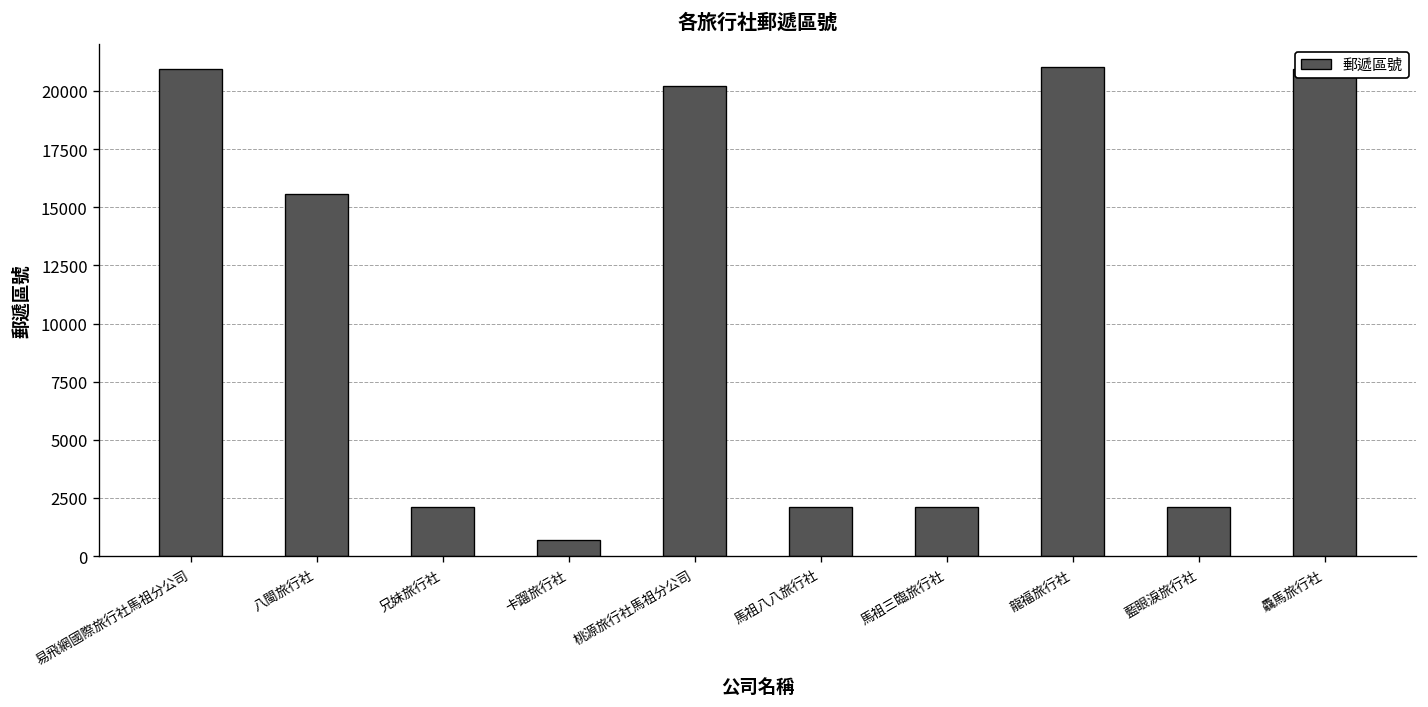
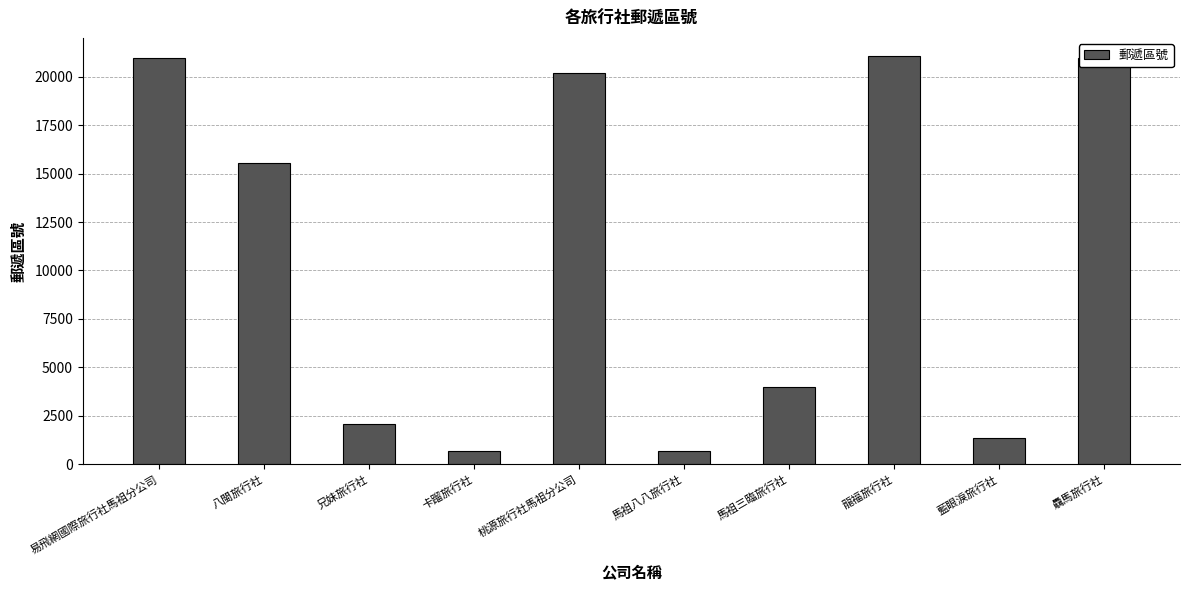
馬祖八八旅行社: 2100 -> 700
馬祖三臨旅行社: 2100 -> 4000
藍眼淚旅行社: 2100 -> 1400
